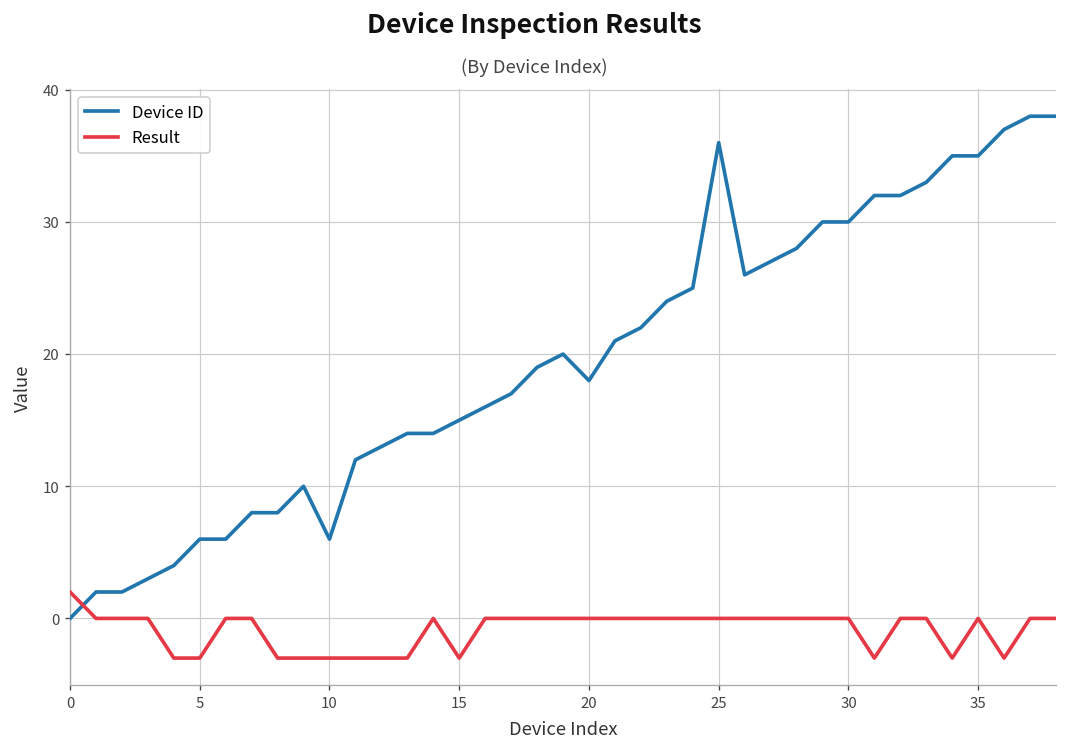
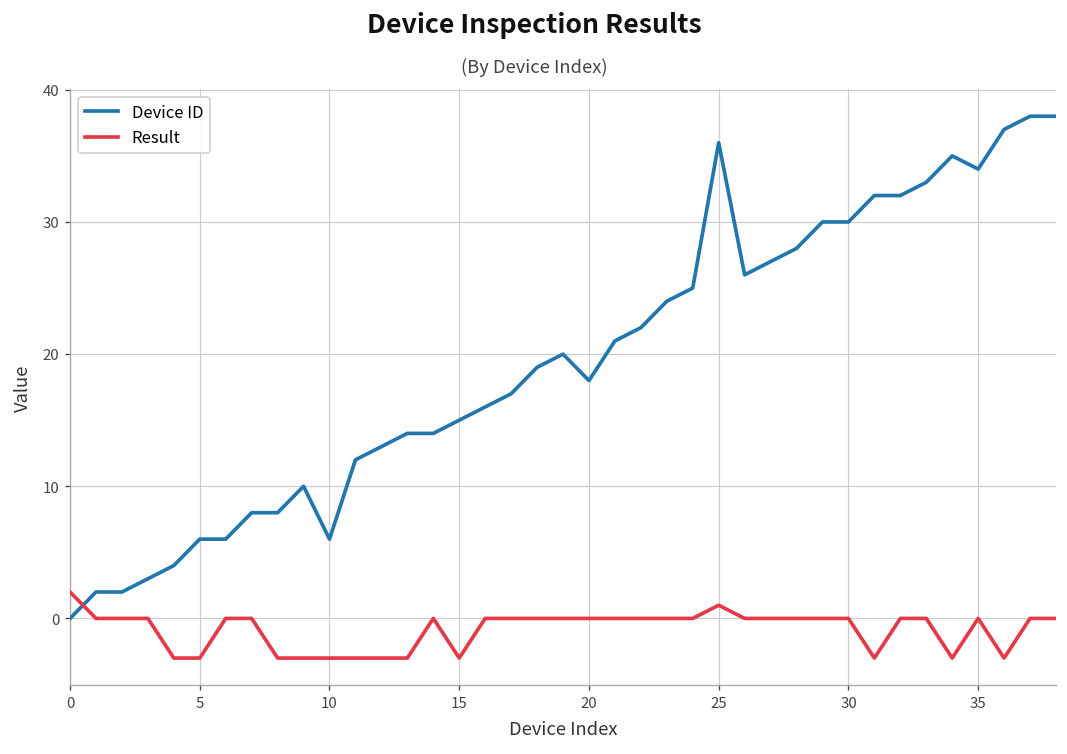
Result, 25: 0 -> 1
Device ID, 35: 35 -> 34
